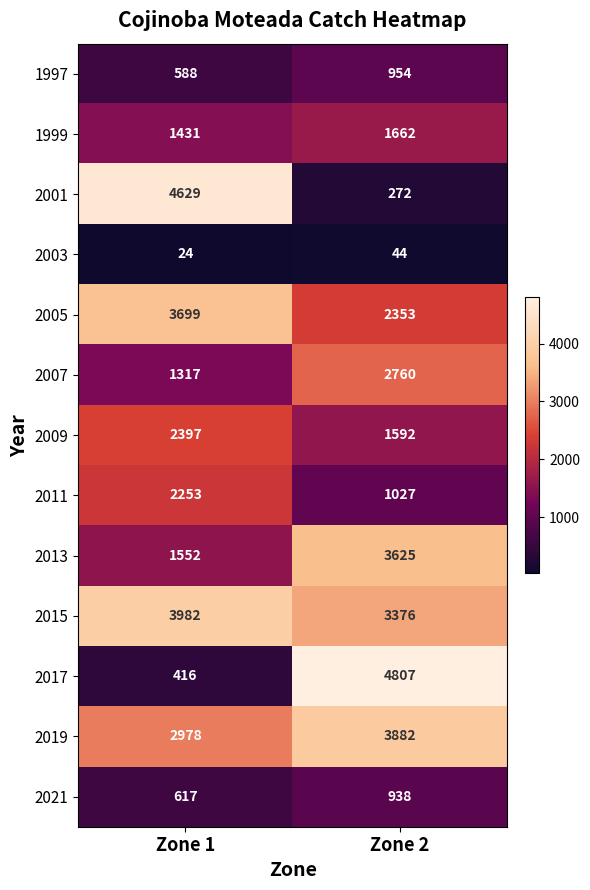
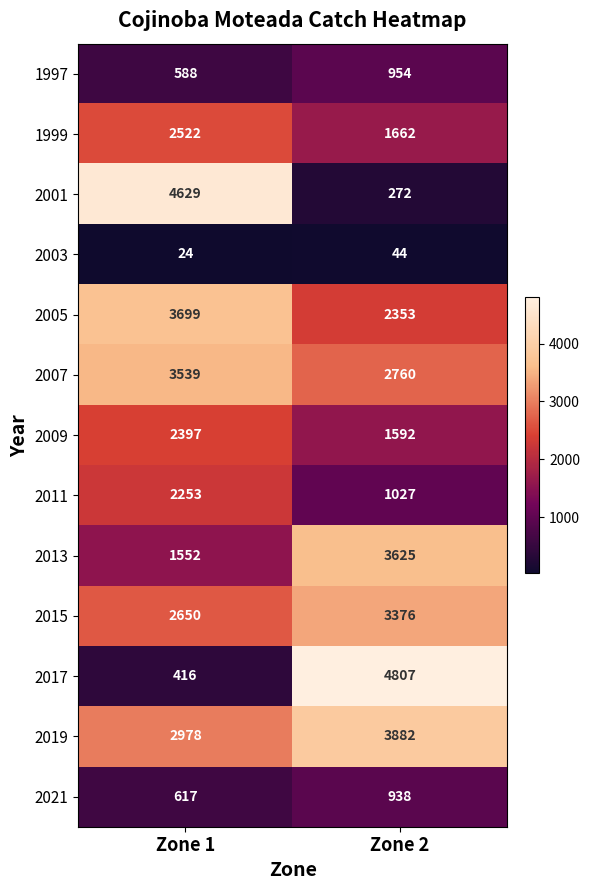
1999, Zone 1: 1431 -> 2522
2007, Zone 1: 1317 -> 3539
2015, Zone 1: 3982 -> 2650
